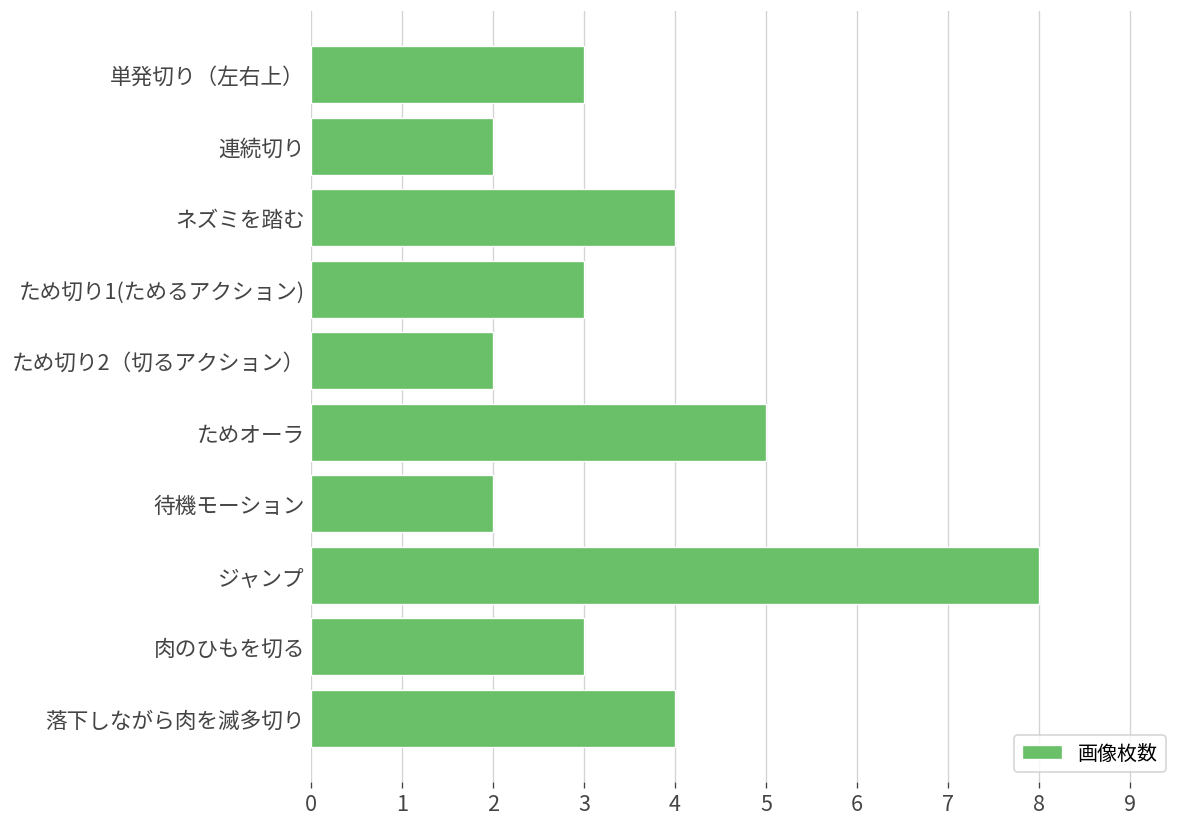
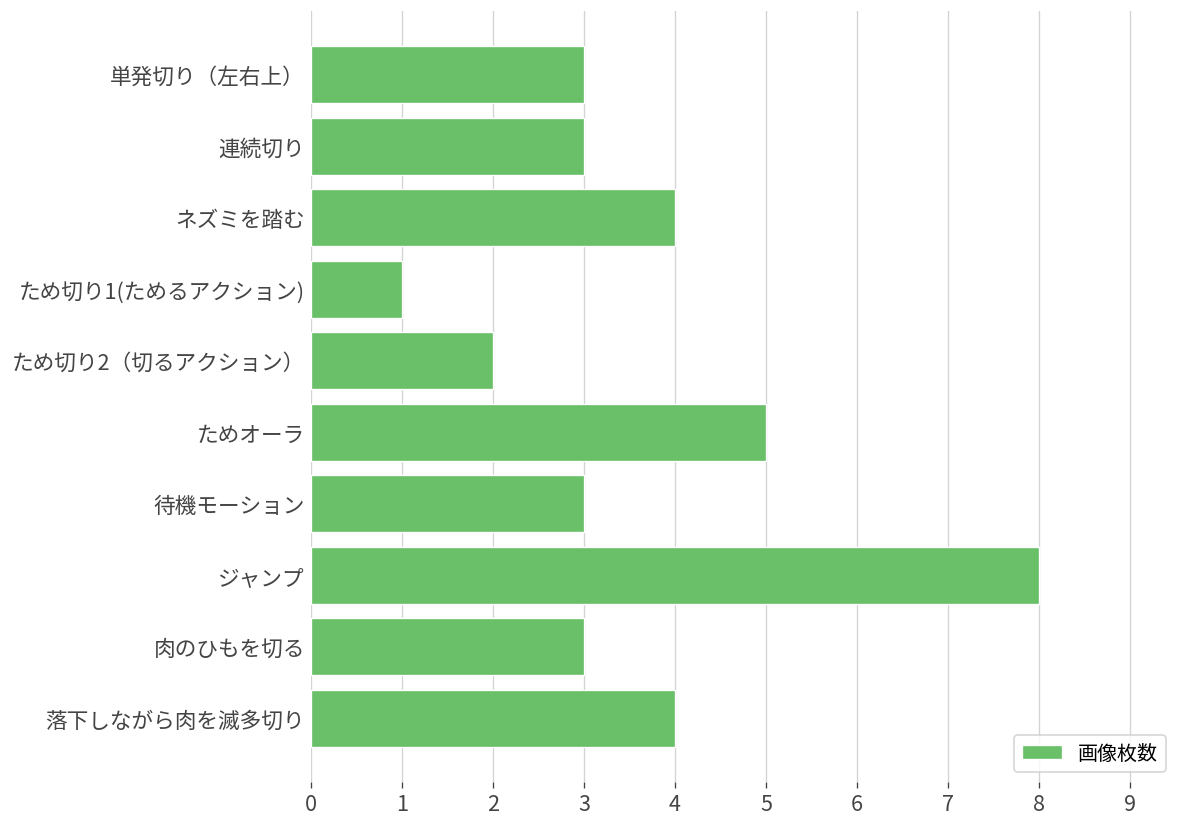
連続切り: 2 -> 3
ため切り1(ためるアクション): 3 -> 1
待機モーション: 2 -> 3
